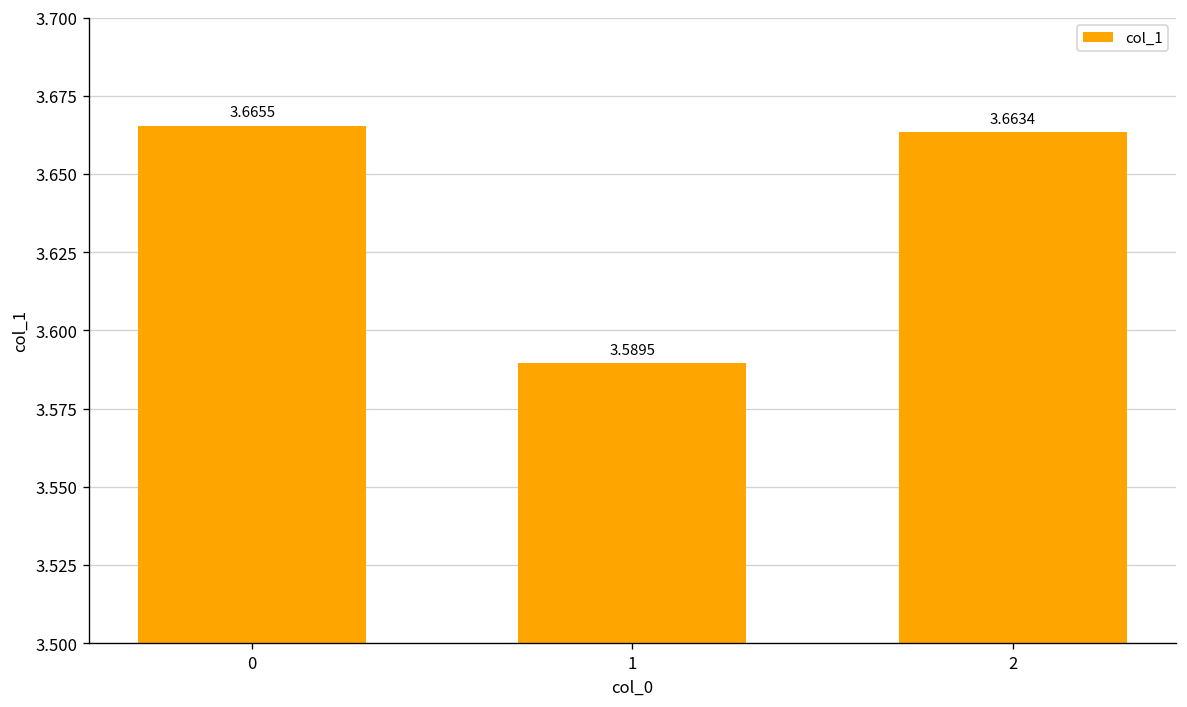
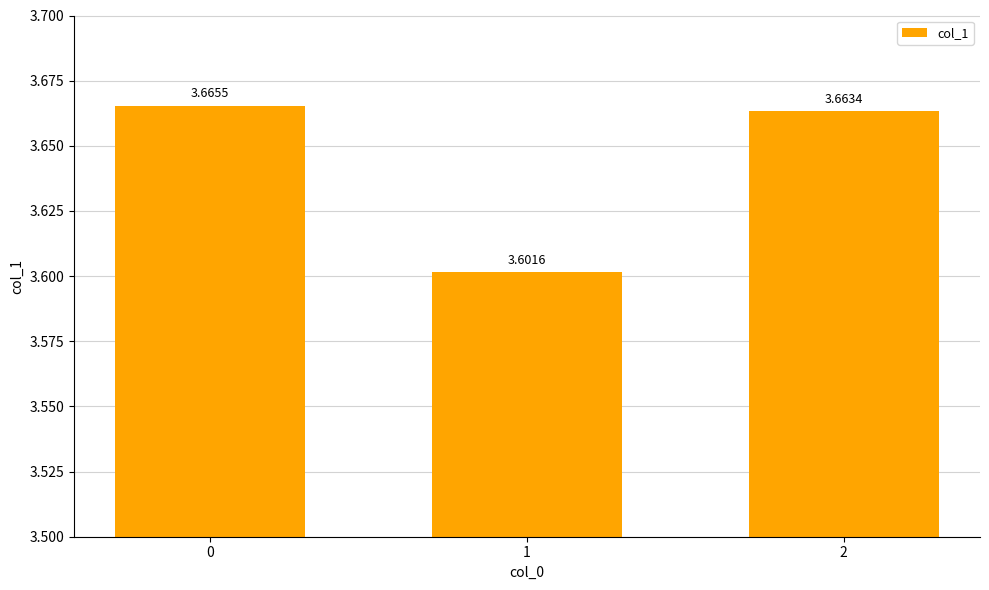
1: 3.5895 -> 3.6016
